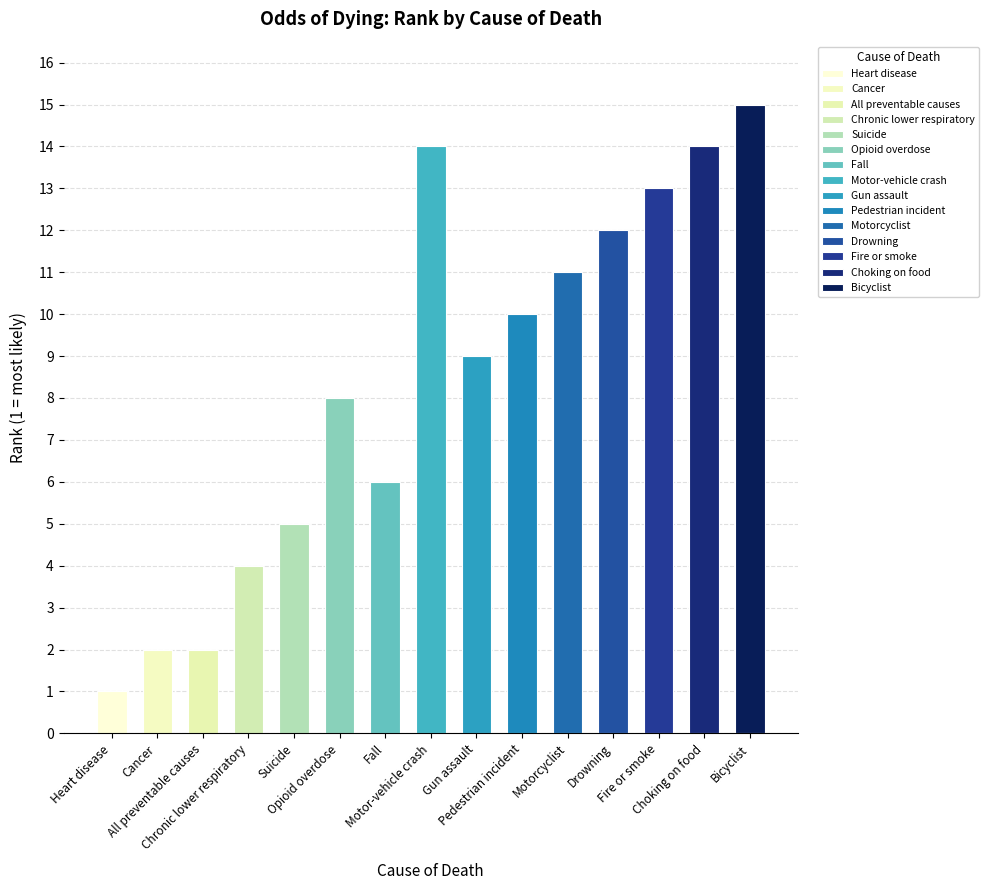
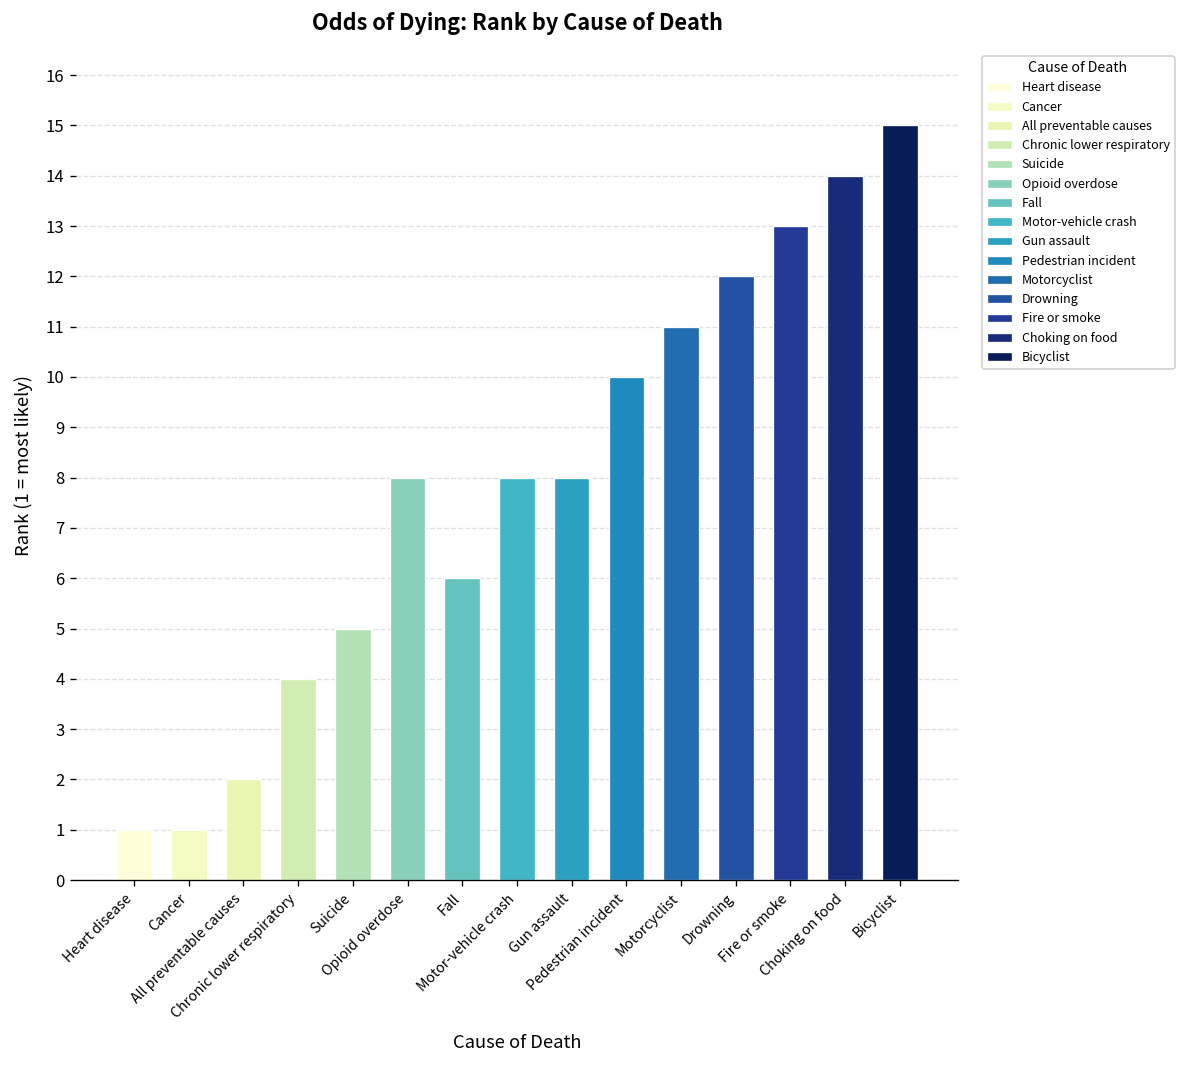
Cancer: 2 -> 1
Motor-vehicle crash: 14 -> 8
Gun assault: 9 -> 8
